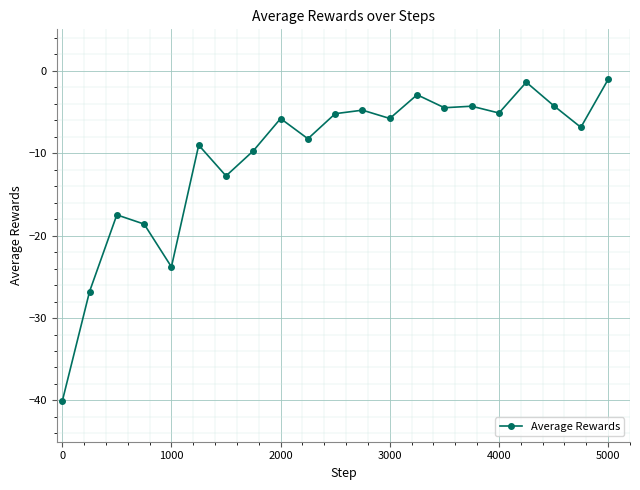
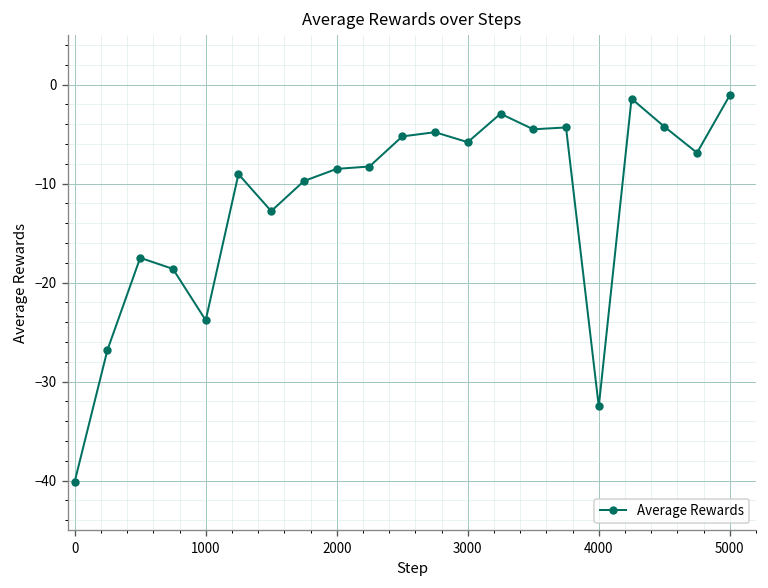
2000: -6 -> -9
4000: -5 -> -33
